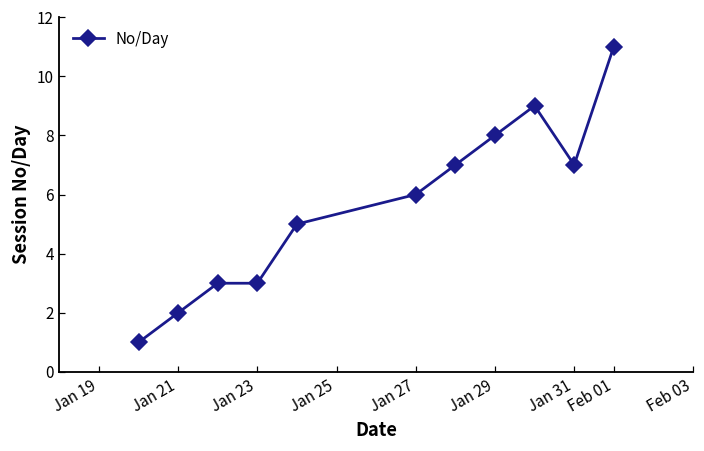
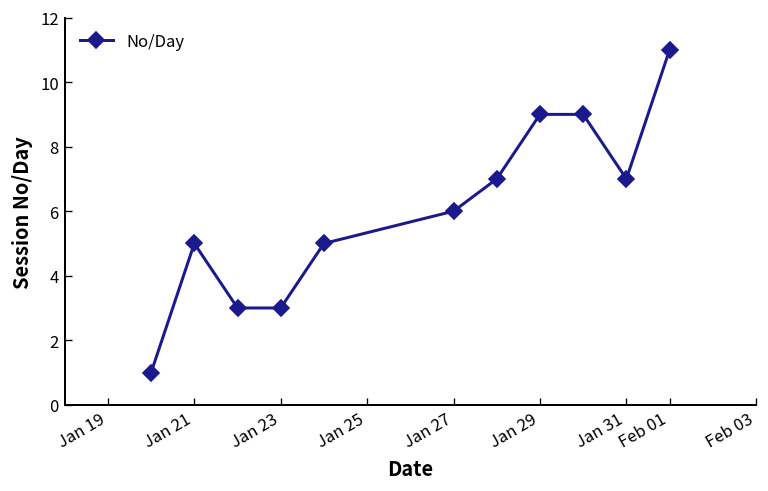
Jan 21: 2 -> 5
Jan 29: 8 -> 9
